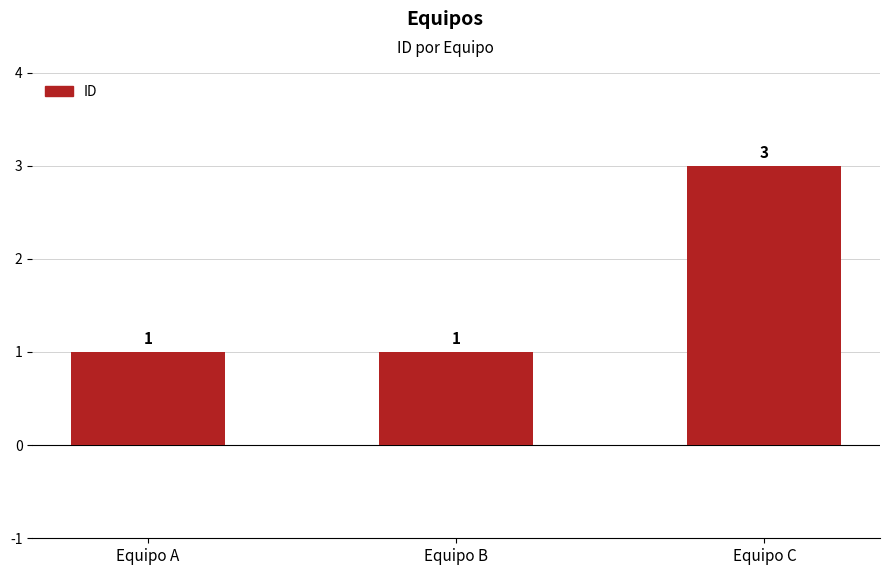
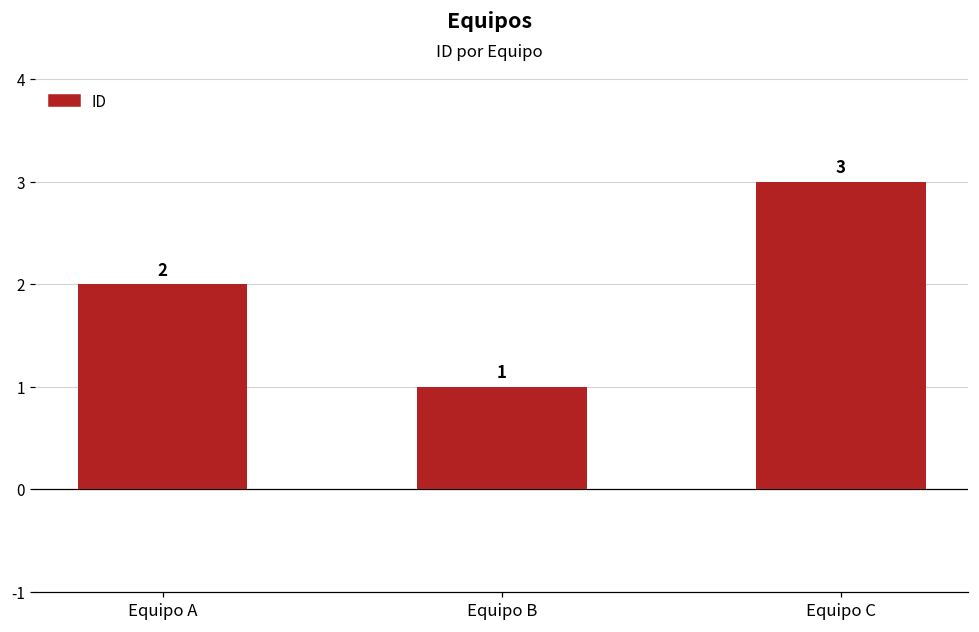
Equipo A: 1 -> 2
